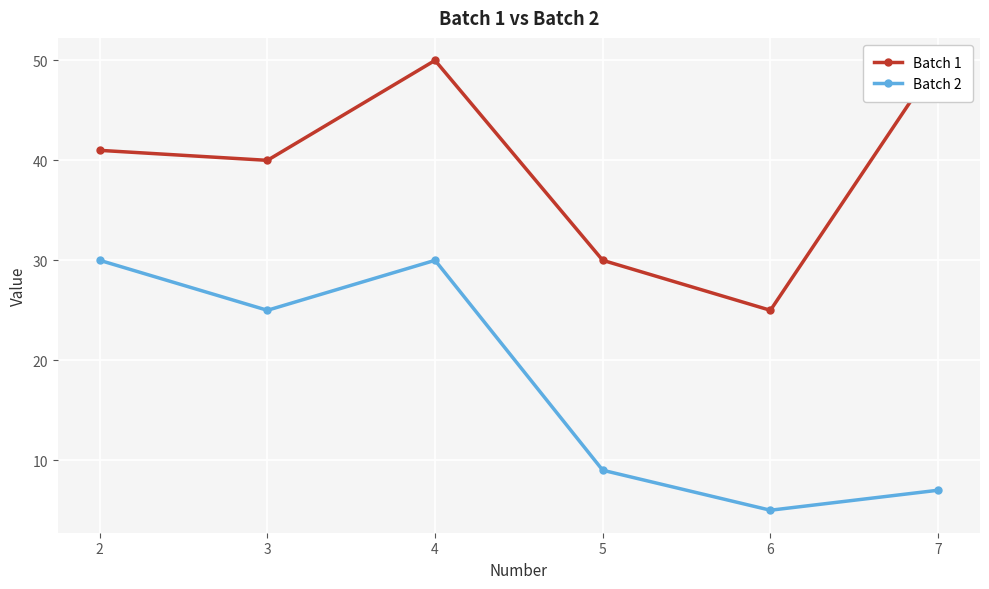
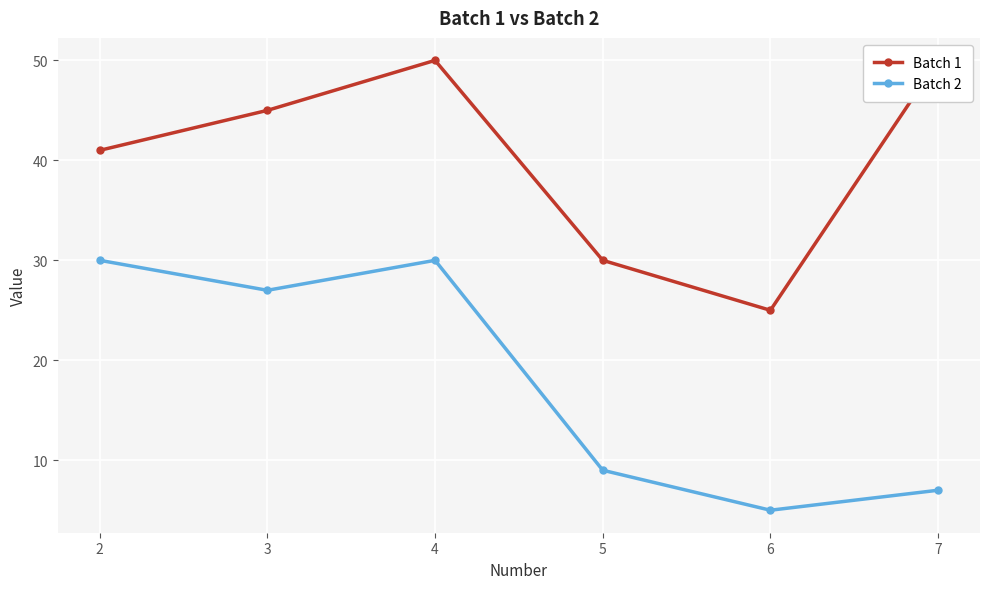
Batch 1, 3: 40 -> 45
Batch 2, 3: 25 -> 27
